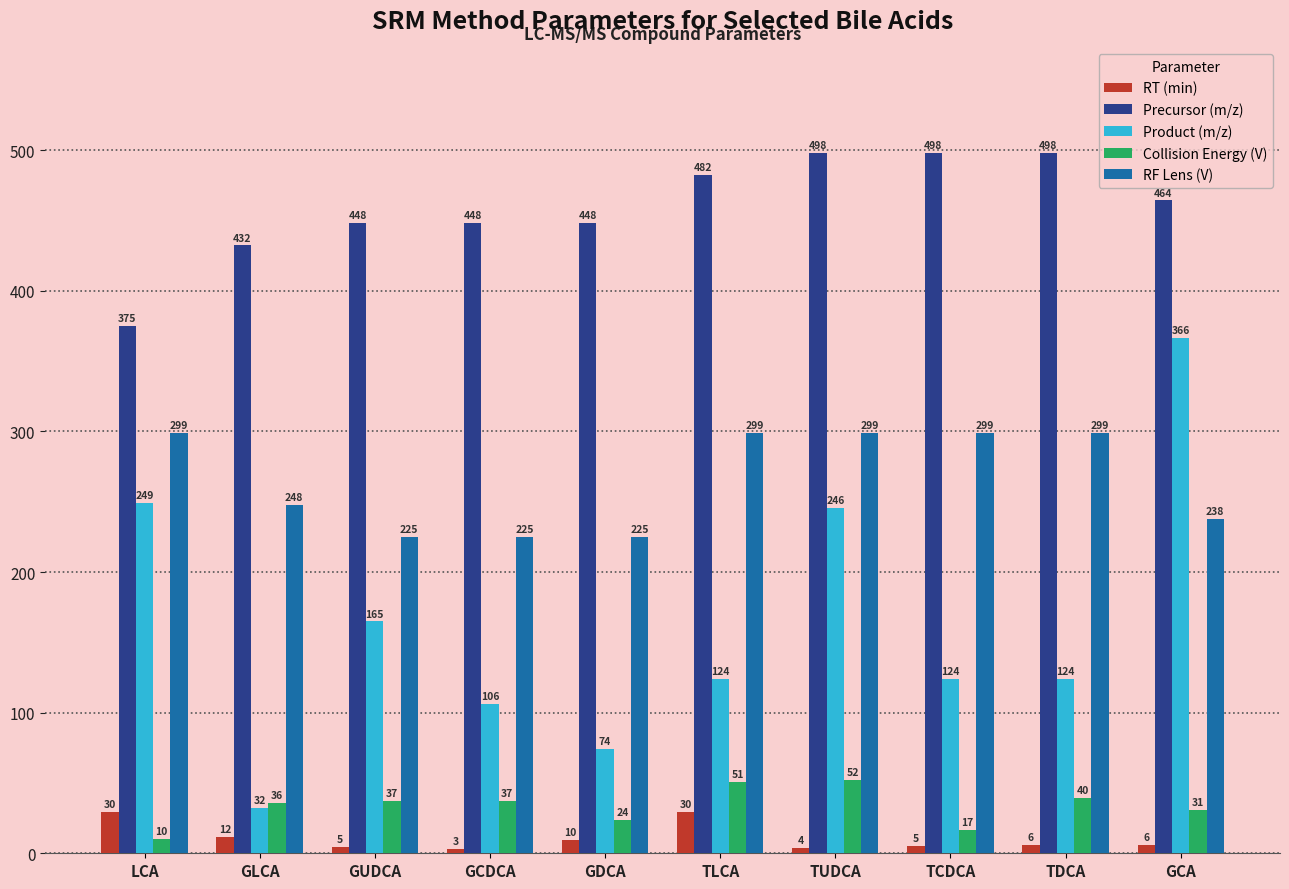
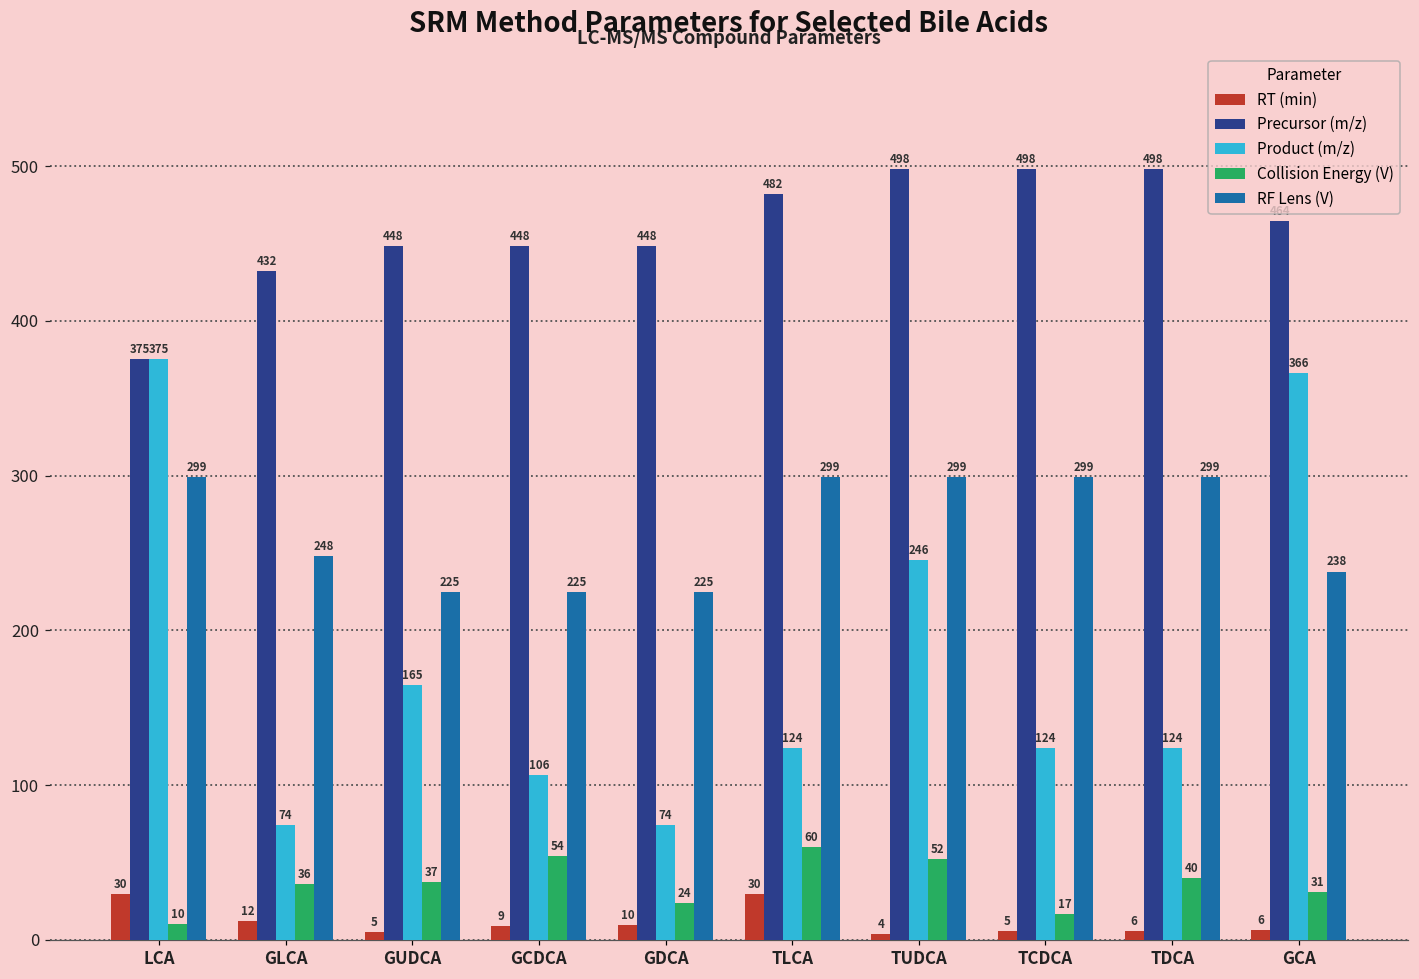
Product (m/z), LCA: 249 -> 375
Product (m/z), GLCA: 32 -> 74
RT (min), GCDCA: 3 -> 9
Collision Energy (V), GCDCA: 37 -> 54
Collision Energy (V), TLCA: 51 -> 60
